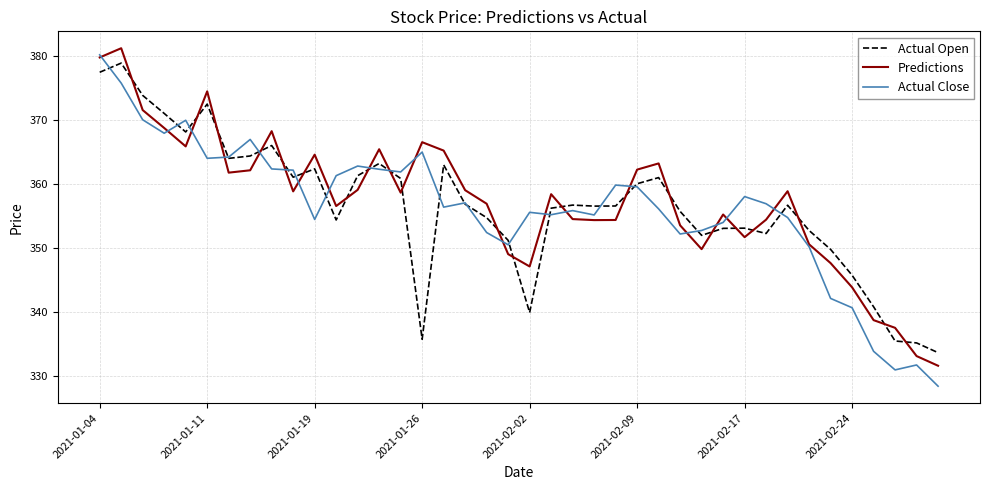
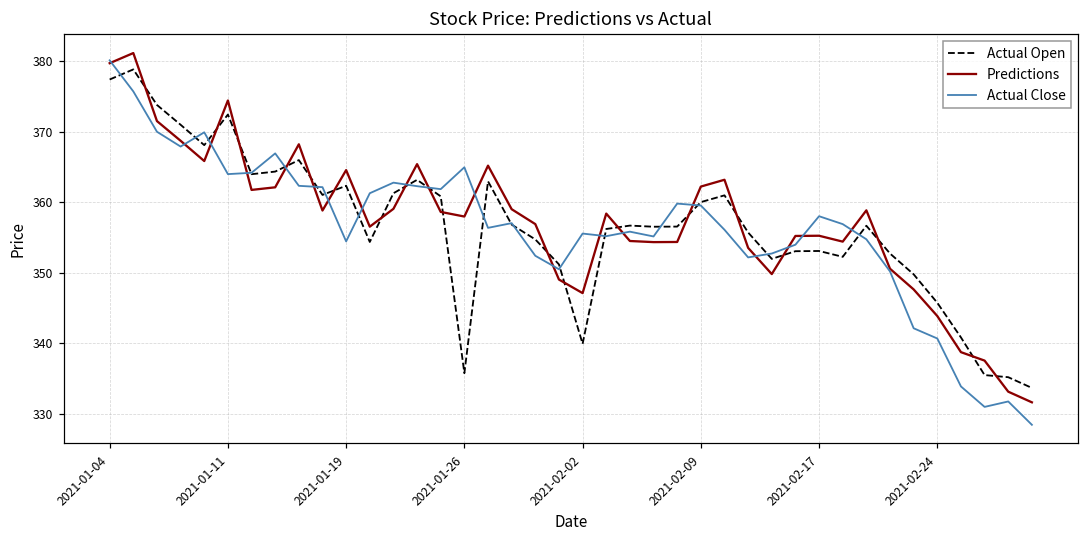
Predictions, 2021-01-26: 367 -> 358
Predictions, 2021-02-17: 352 -> 355
